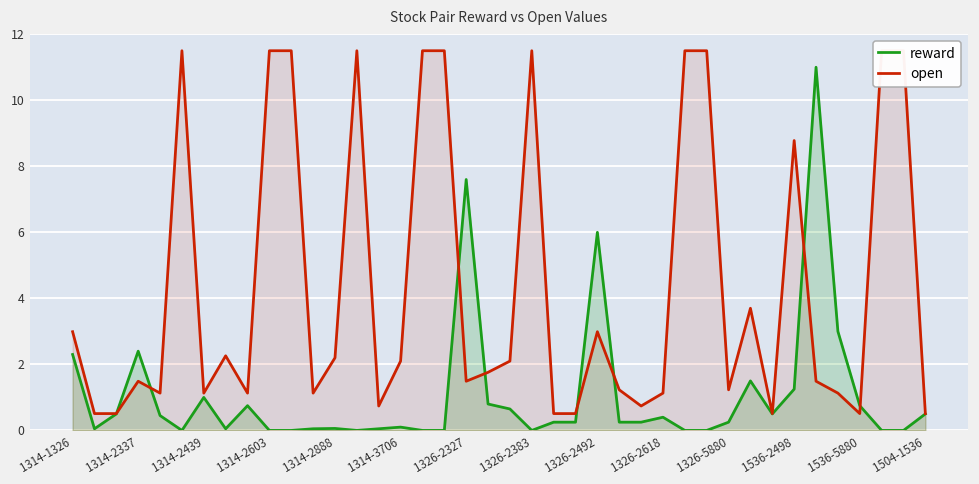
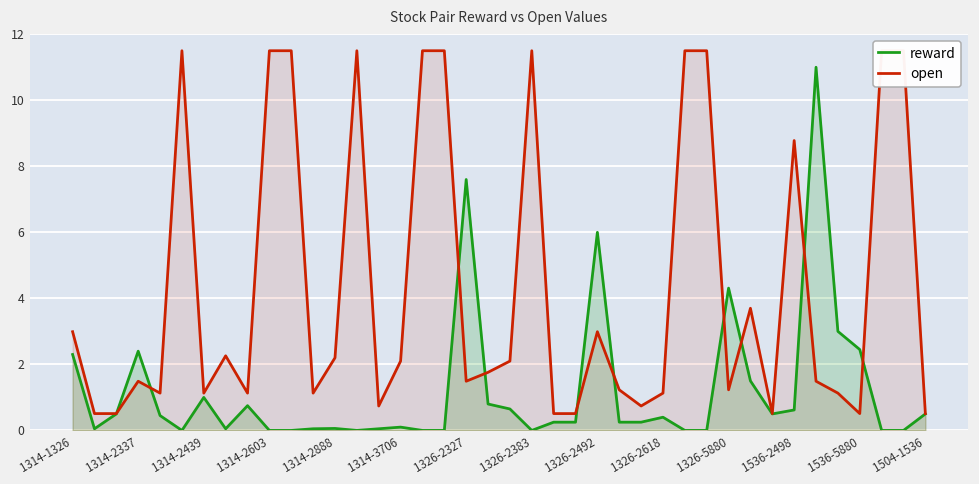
reward, 1326-5880: 0.3 -> 4.3
reward, 1536-2498: 1.3 -> 0.6
reward, 1536-5880: 0.8 -> 2.5
